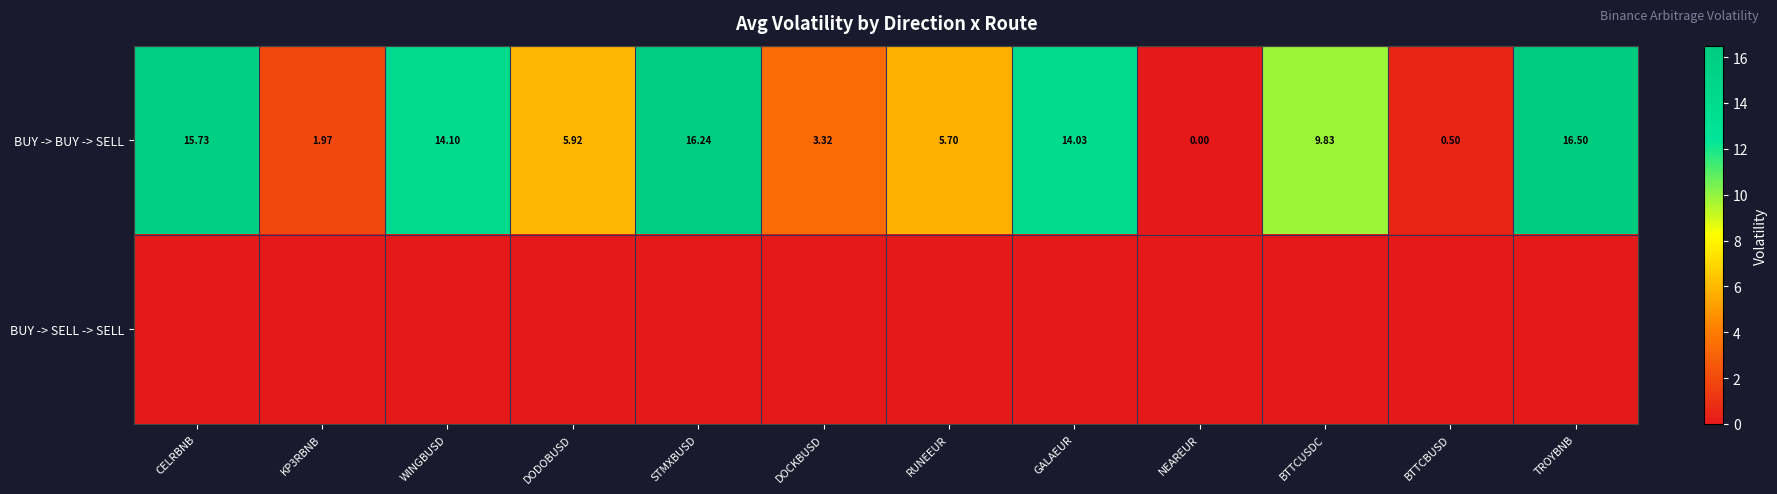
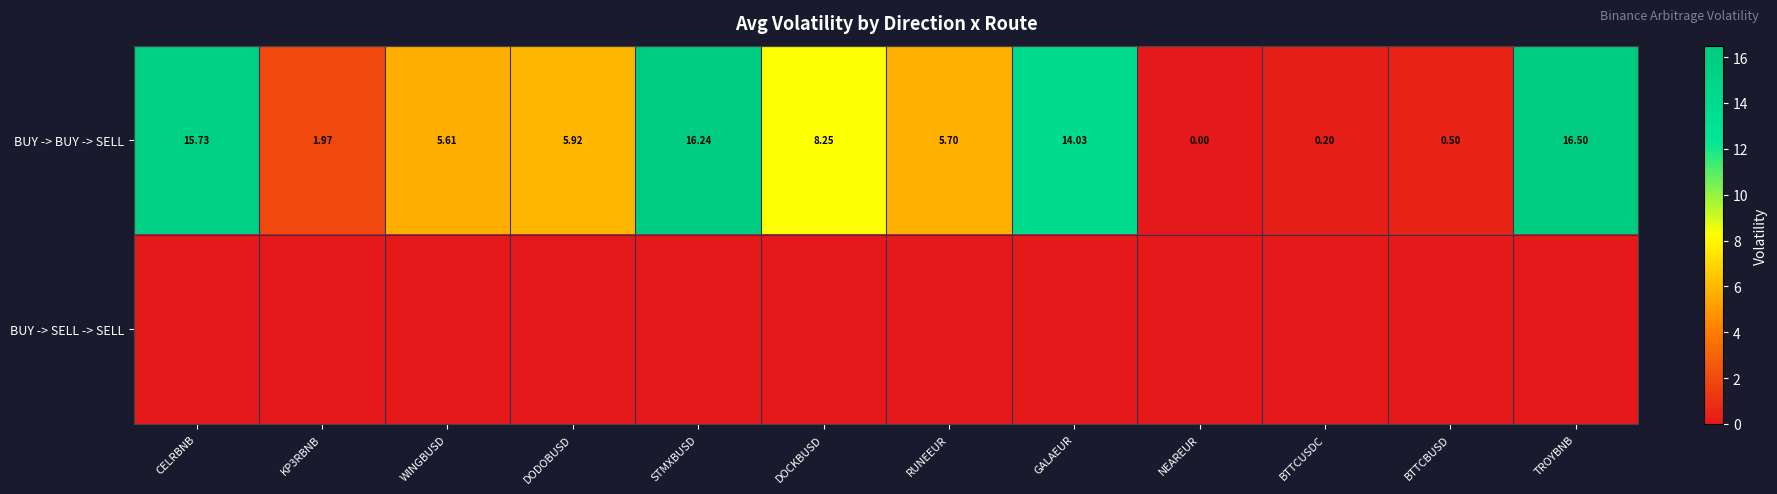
BUY -> BUY -> SELL, WINGBUSD: 14.10 -> 5.61
BUY -> BUY -> SELL, DOCKBUSD: 3.32 -> 8.25
BUY -> BUY -> SELL, BTTCUSDC: 9.83 -> 0.20
